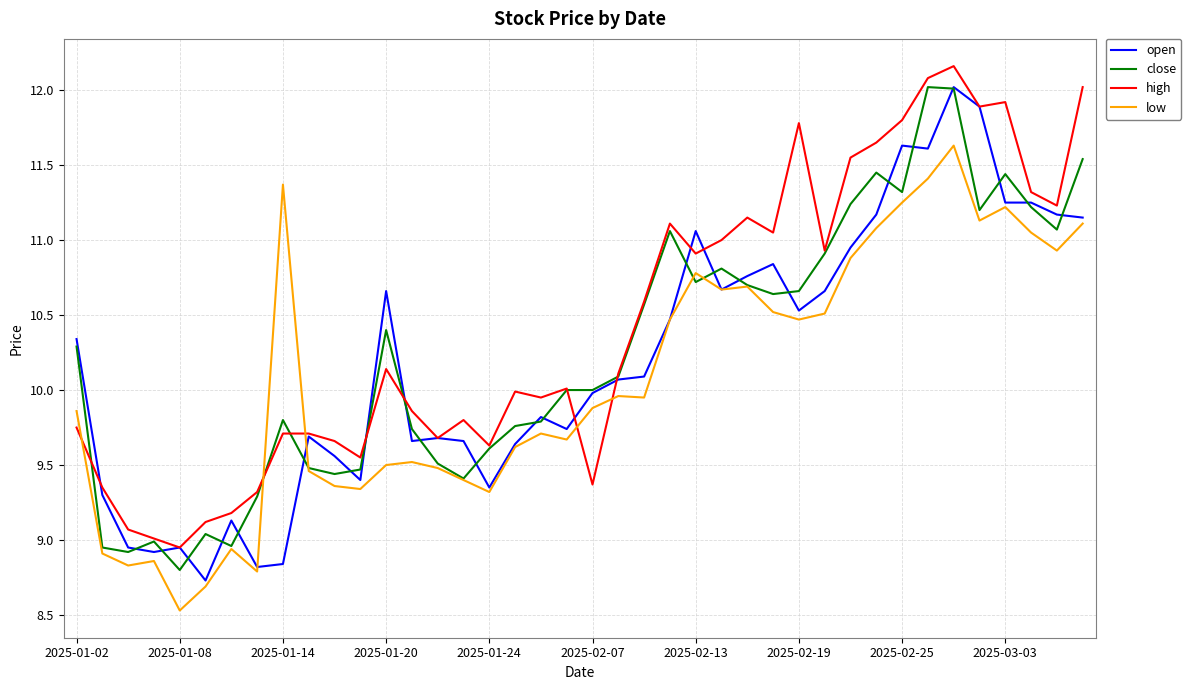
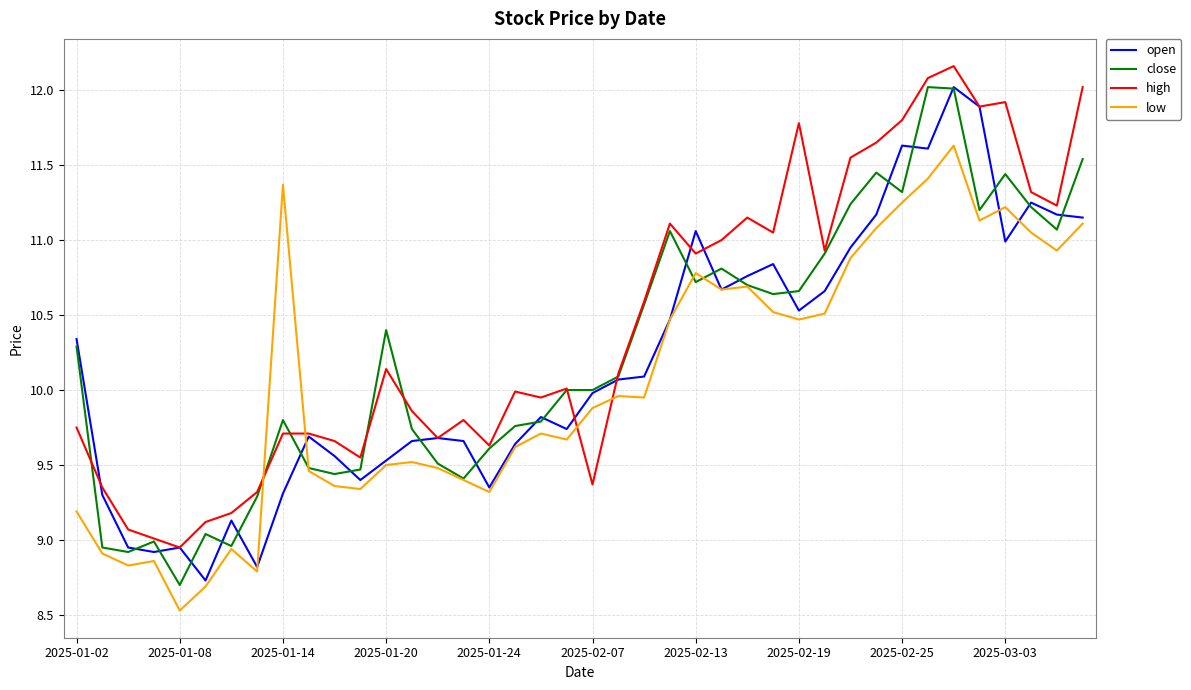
low, 2025-01-02: 9.86 -> 9.19
close, 2025-01-08: 8.8 -> 8.7
open, 2025-01-14: 8.84 -> 9.31
open, 2025-01-20: 10.66 -> 9.53
open, 2025-03-03: 11.25 -> 10.99
